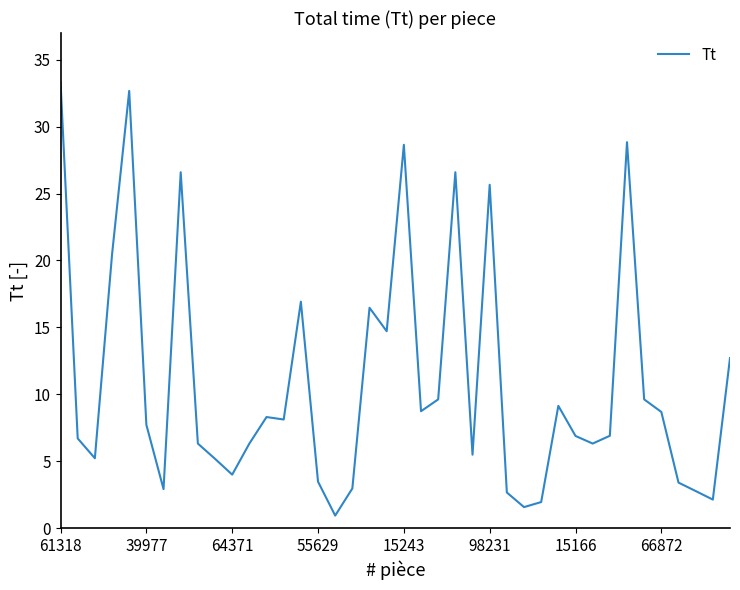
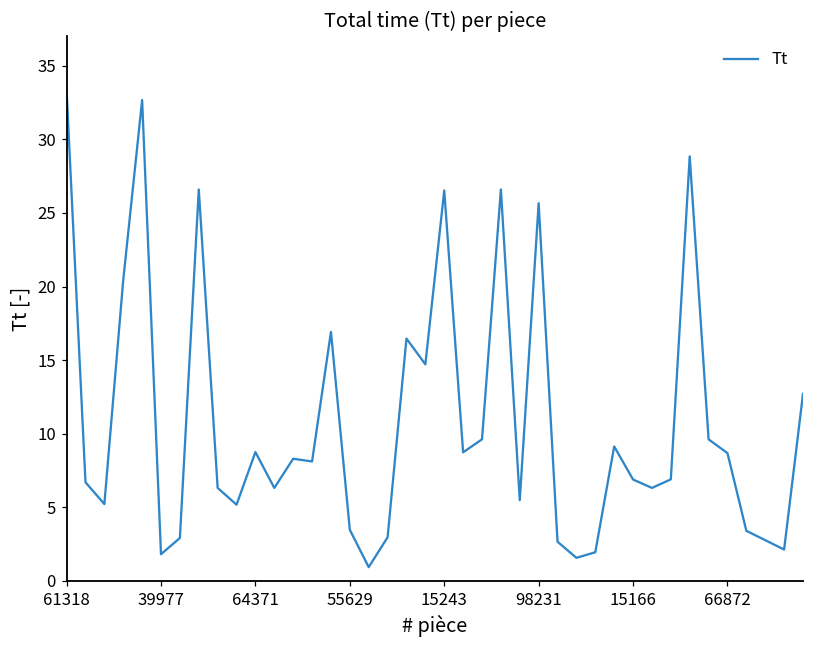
39977: 7.7 -> 1.8
64371: 4.0 -> 8.8
15243: 28.6 -> 26.5
